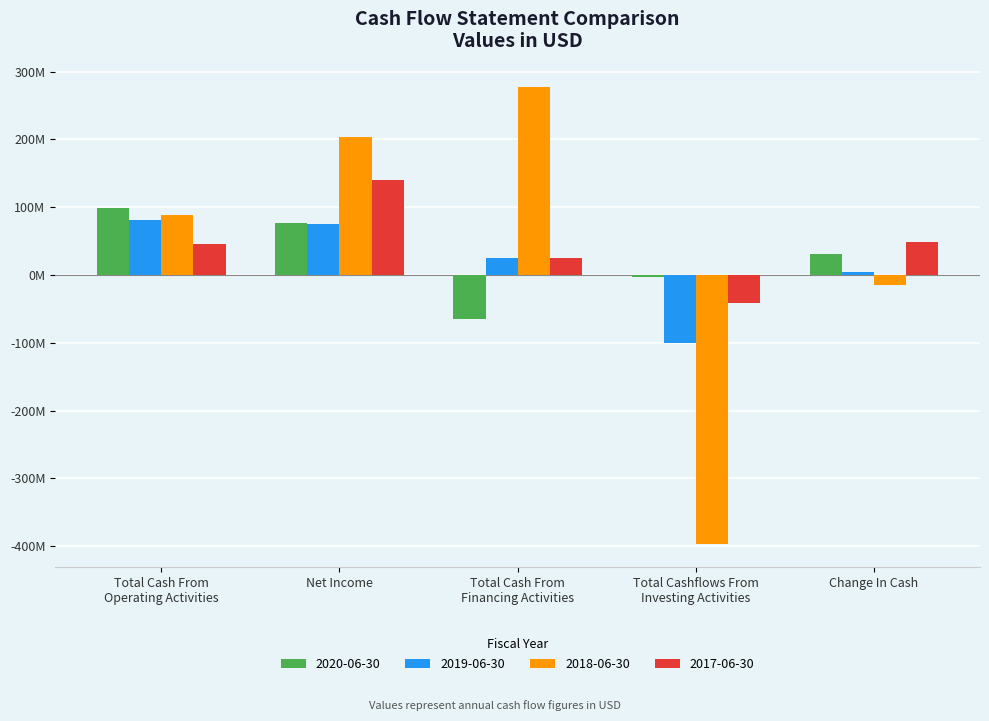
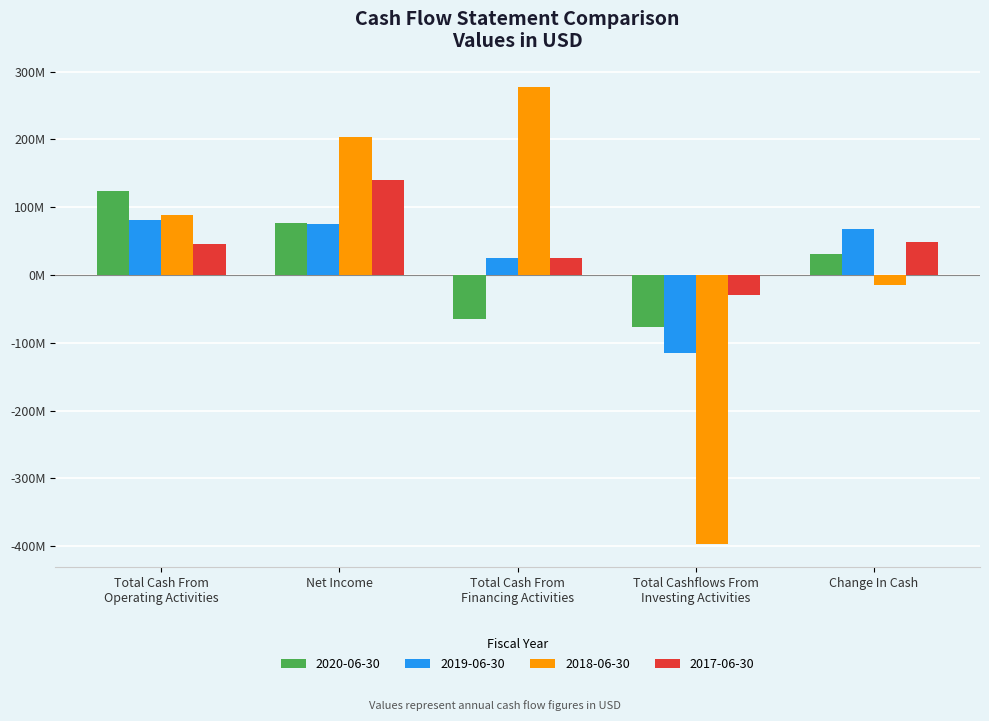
2020-06-30, Total Cash From Operating Activities: 100000000 -> 120000000
2020-06-30, Total Cashflows From Investing Activities: 0 -> -80000000
2019-06-30, Total Cashflows From Investing Activities: -100000000 -> -110000000
2017-06-30, Total Cashflows From Investing Activities: -40000000 -> -30000000
2019-06-30, Change In Cash: 0 -> 70000000
